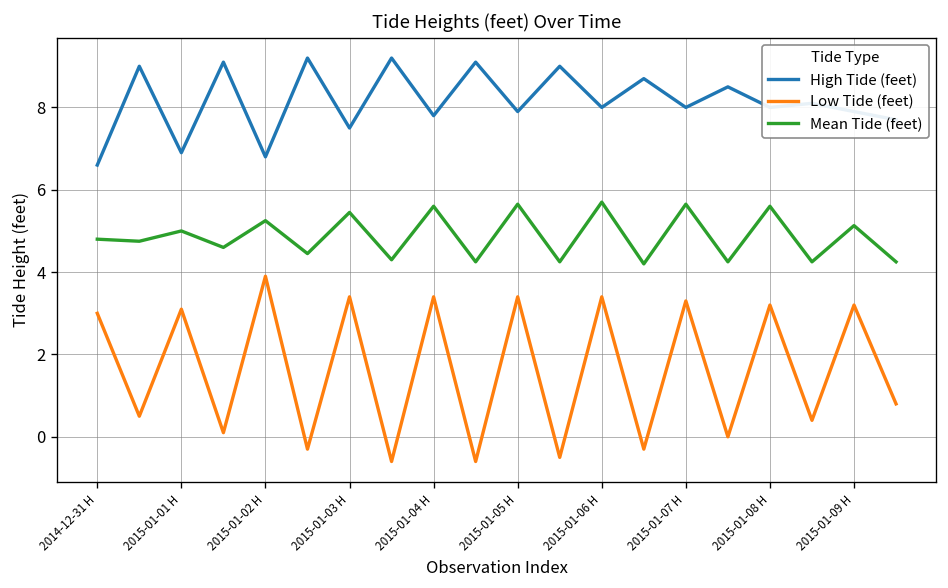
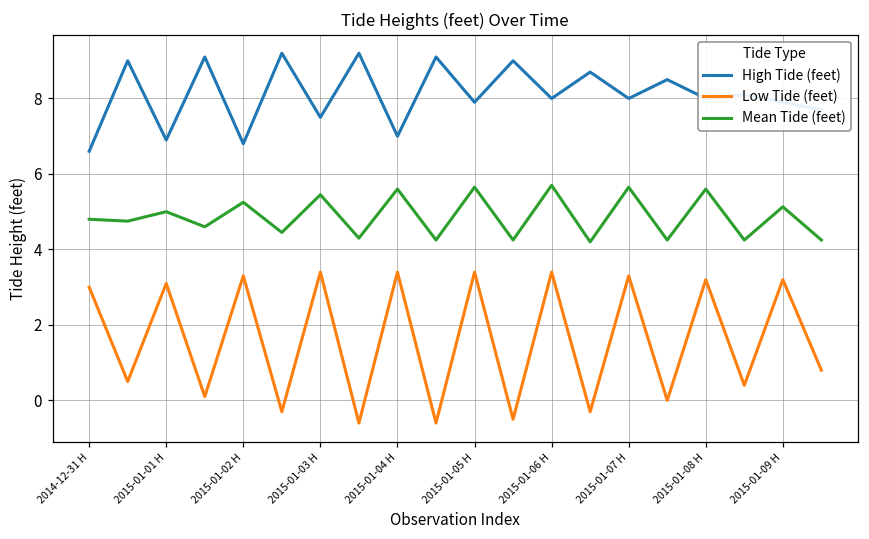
Low Tide (feet), 2015-01-02 H: 3.9 -> 3.3
High Tide (feet), 2015-01-04 H: 7.8 -> 7.0
